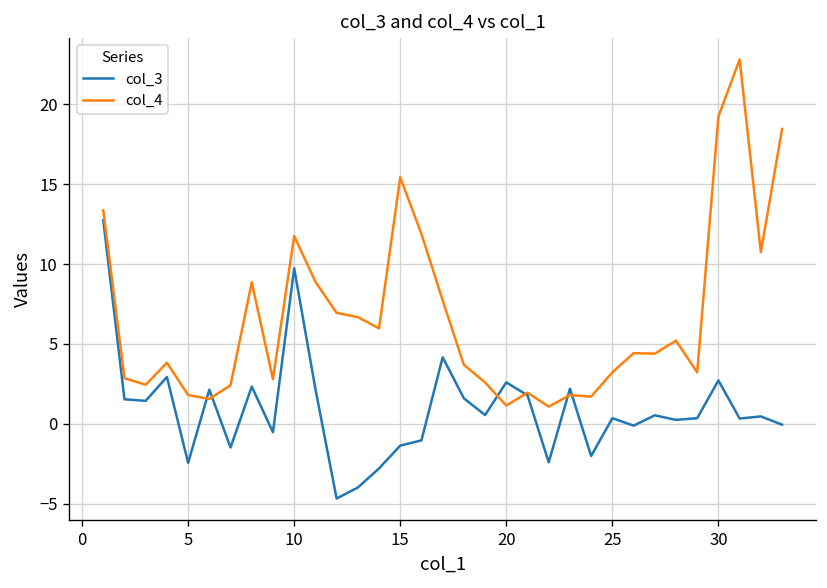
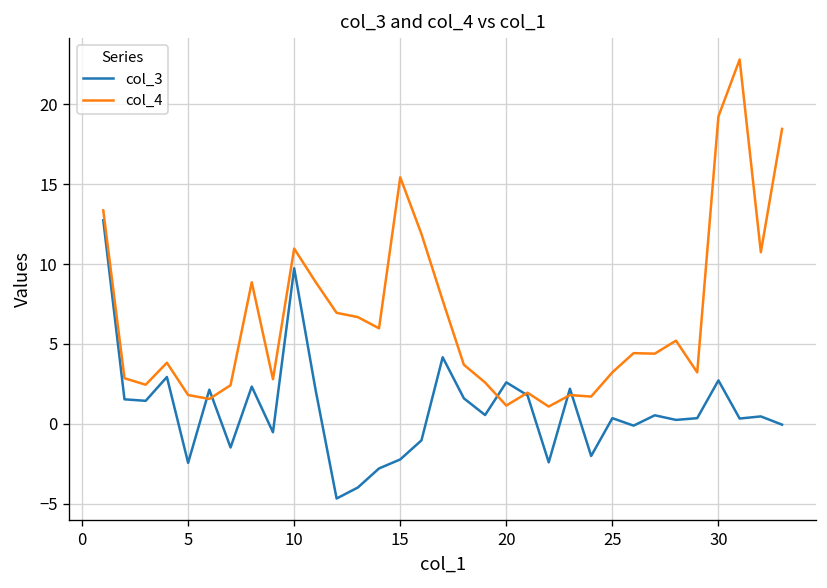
col_4, 10: 11.8 -> 11.0
col_3, 15: -1.4 -> -2.2
